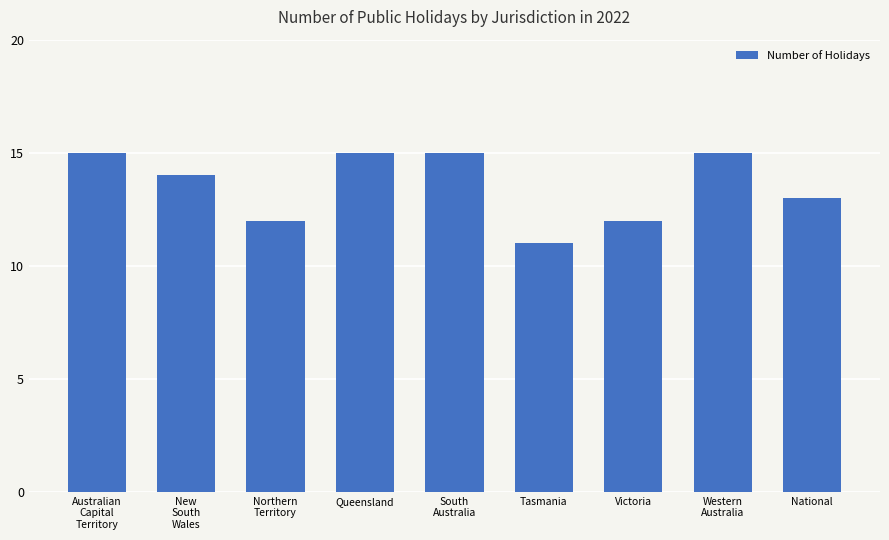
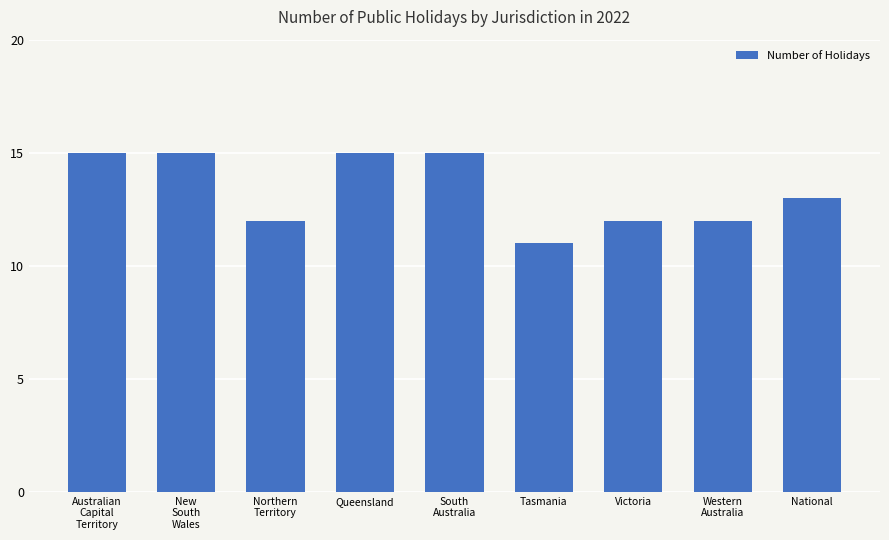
New South Wales: 14 -> 15
Western Australia: 15 -> 12
